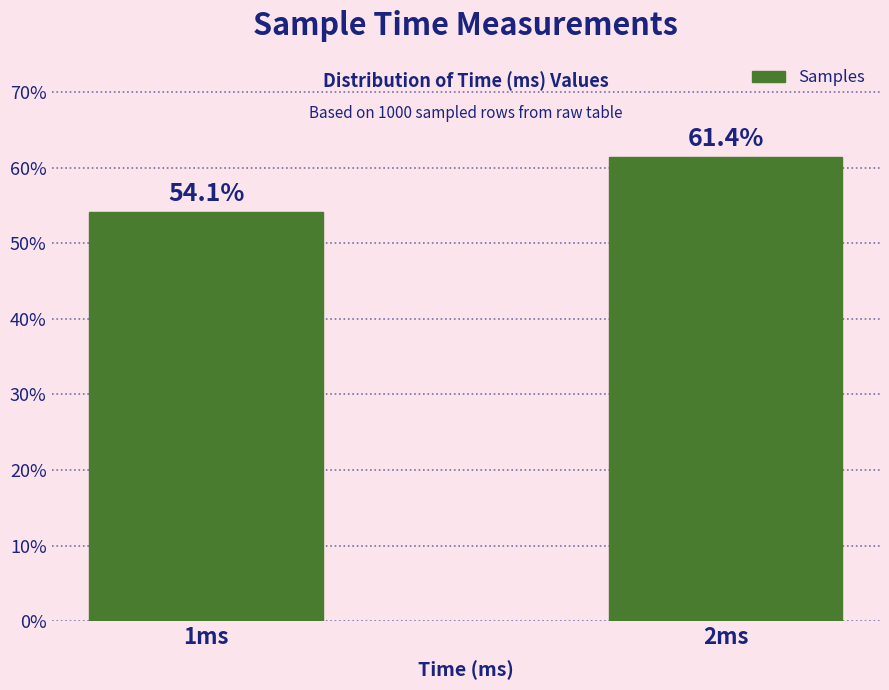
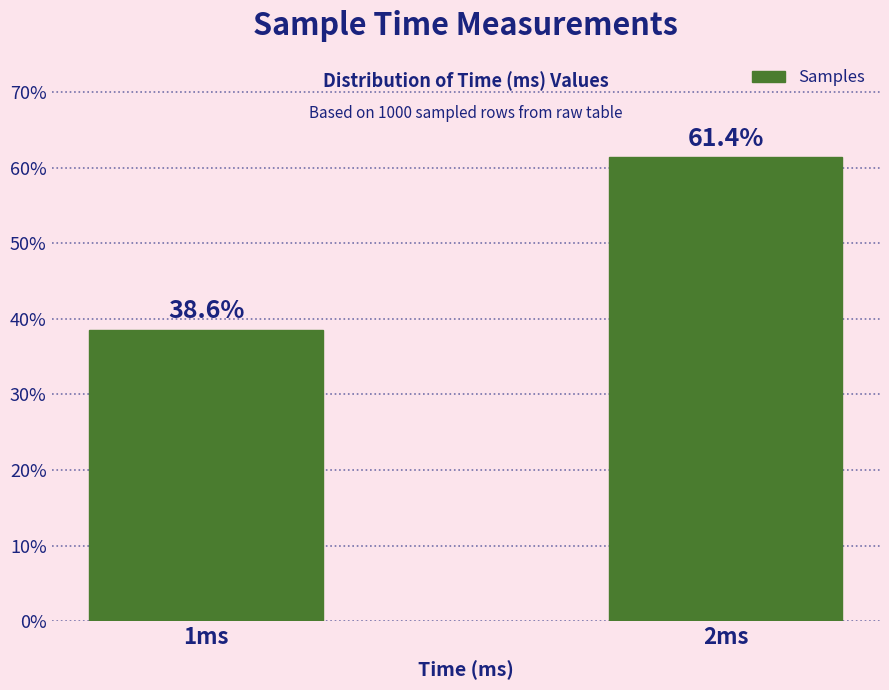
1ms: 54.1% -> 38.6%
